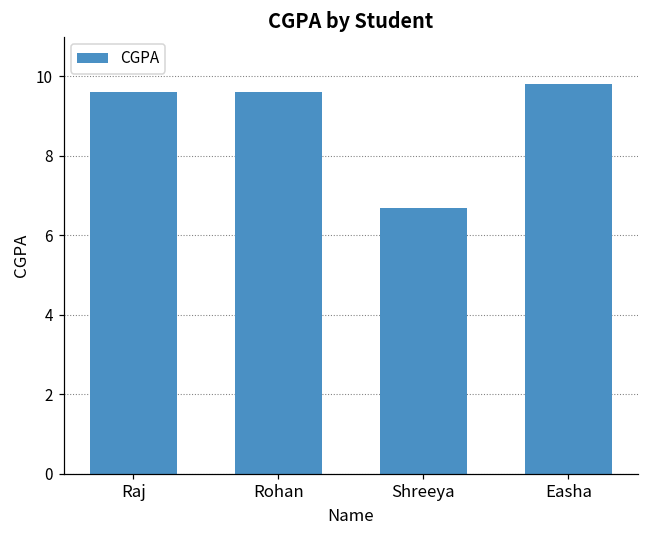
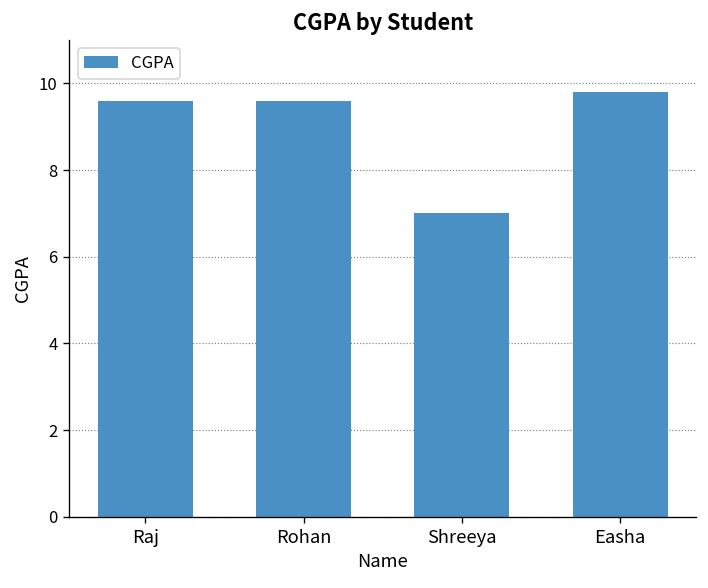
Shreeya: 6.7 -> 7.0
